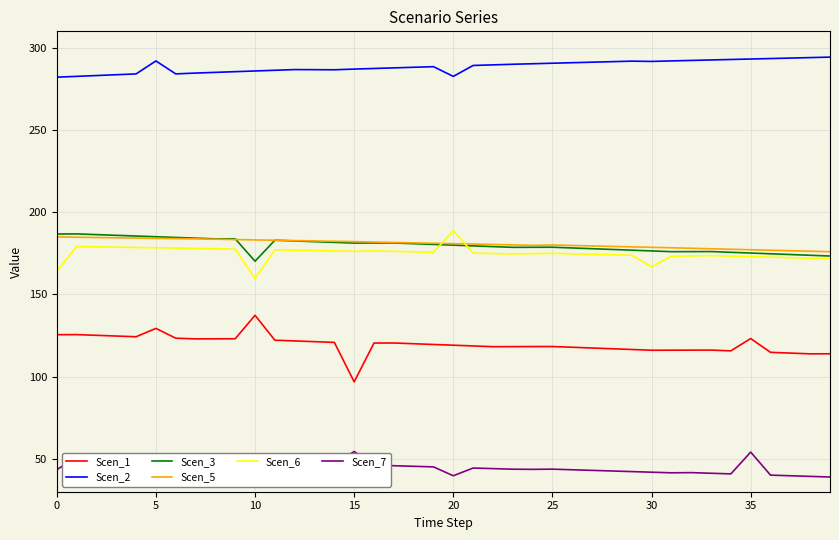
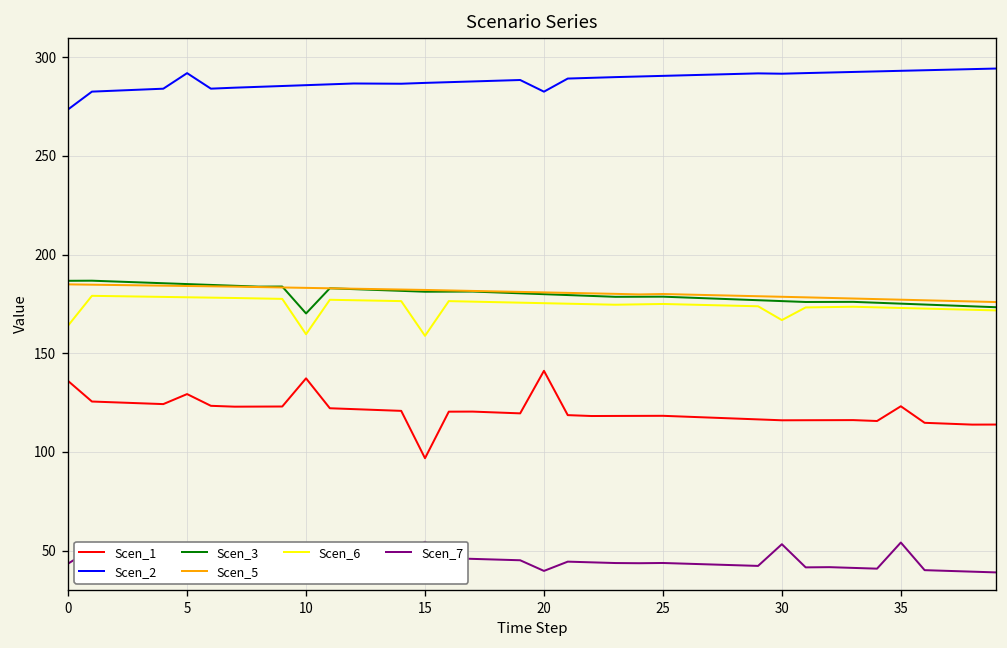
Scen_1, 0: 126 -> 136
Scen_2, 0: 282 -> 274
Scen_6, 15: 176 -> 159
Scen_1, 20: 119 -> 141
Scen_6, 20: 189 -> 175
Scen_7, 30: 42 -> 53
